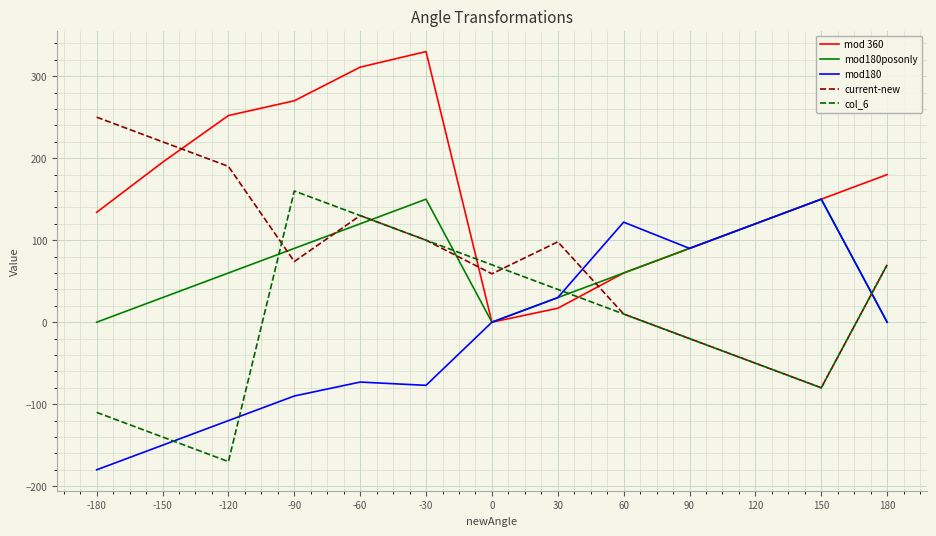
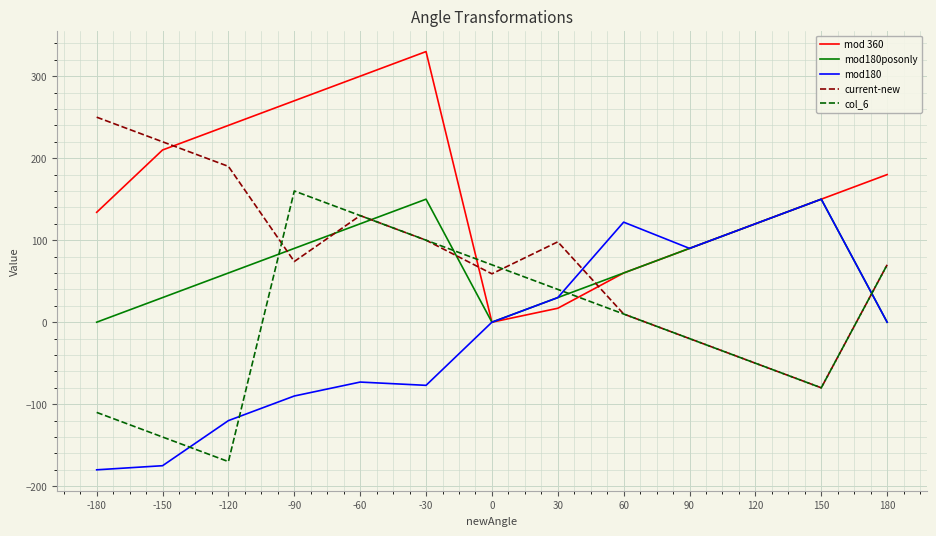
mod 360, -150: 200 -> 210
mod180, -150: -150 -> -180
mod 360, -120: 250 -> 240
mod 360, -60: 310 -> 300
